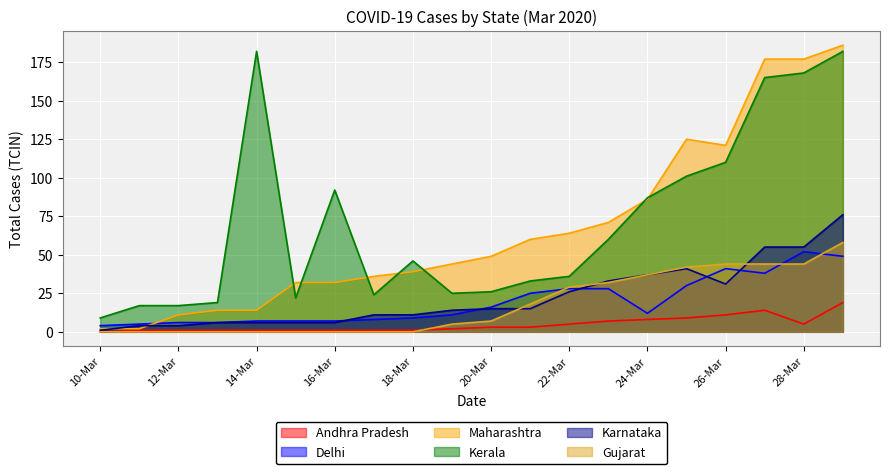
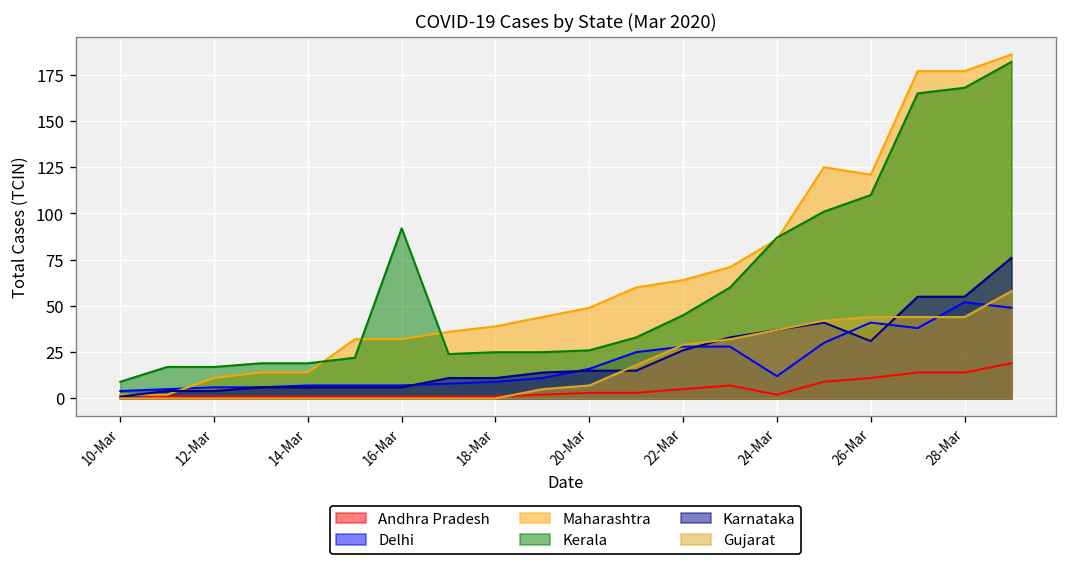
Kerala, 14-Mar: 182 -> 19
Kerala, 18-Mar: 46 -> 25
Kerala, 22-Mar: 36 -> 45
Andhra Pradesh, 24-Mar: 8 -> 2
Andhra Pradesh, 28-Mar: 5 -> 14
